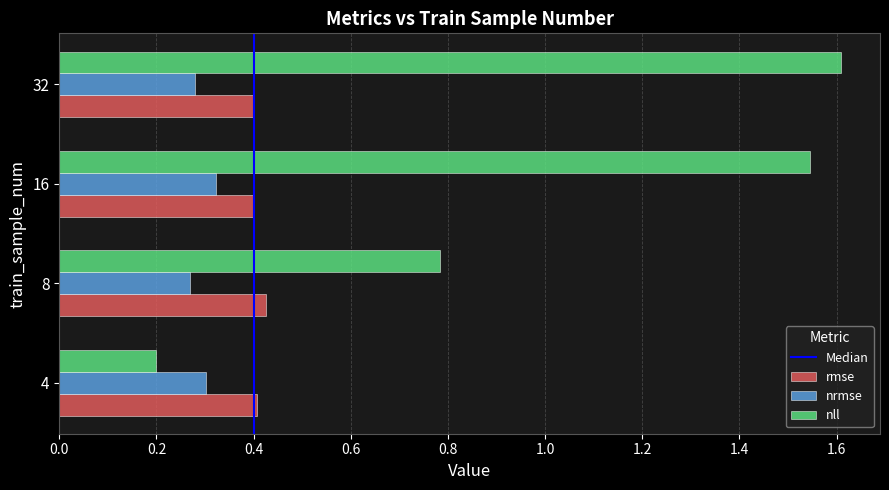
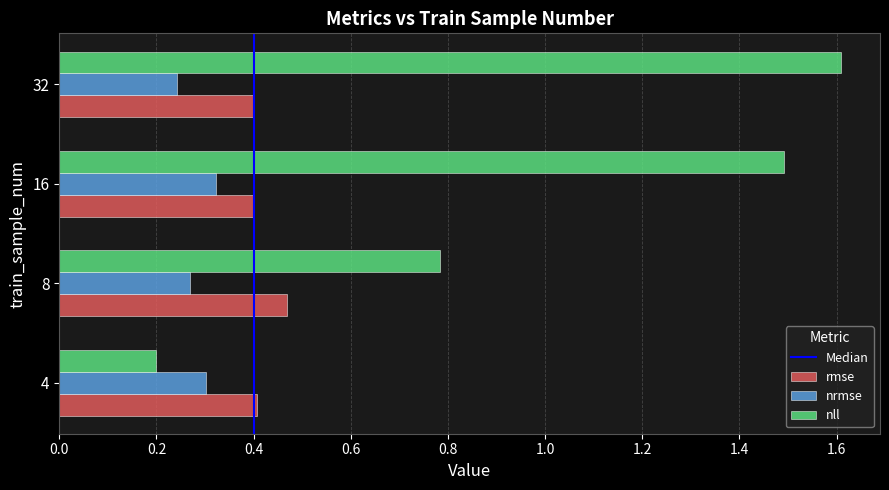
nrmse, 32: 0.28 -> 0.24
nll, 16: 1.55 -> 1.49
rmse, 8: 0.43 -> 0.47
